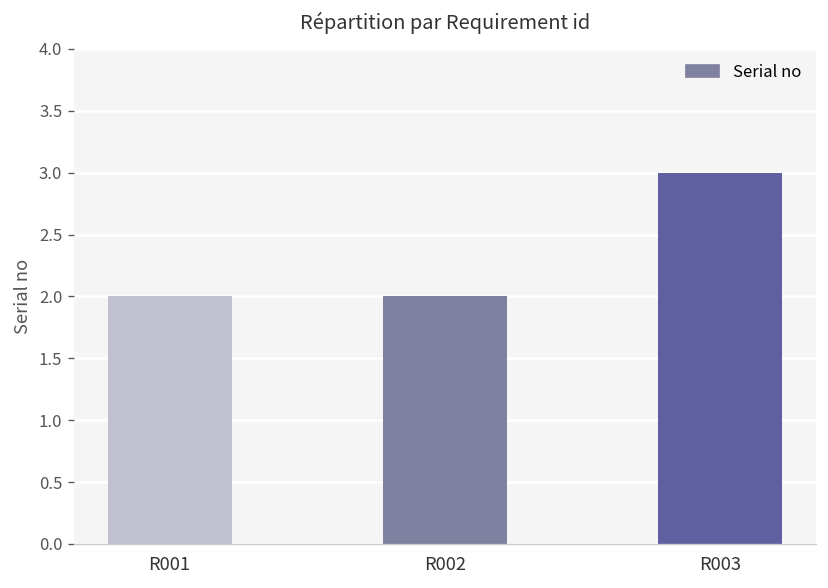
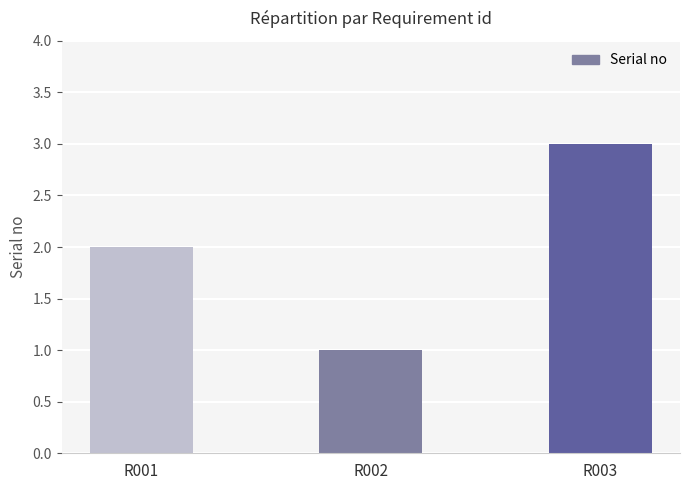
R002: 2 -> 1
